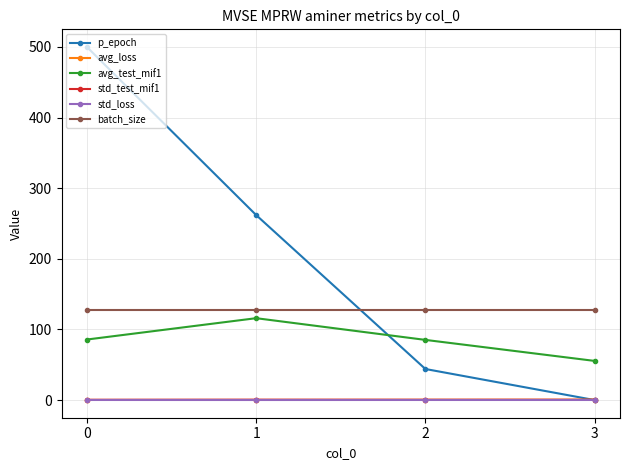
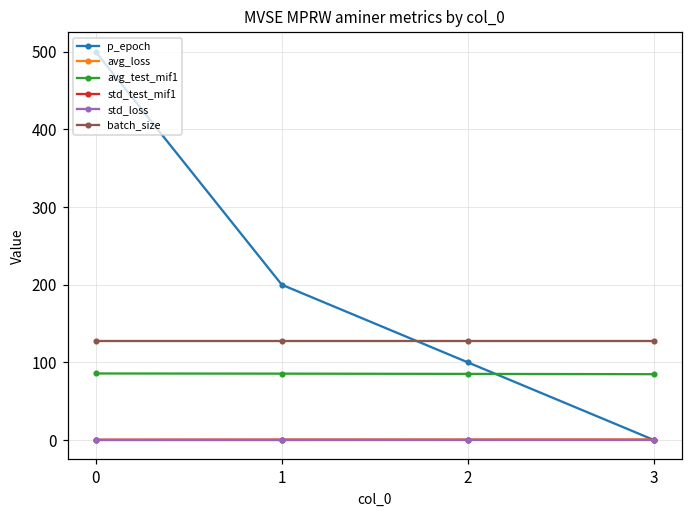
p_epoch, 1: 260 -> 200
avg_test_mif1, 1: 120 -> 90
p_epoch, 2: 40 -> 100
avg_test_mif1, 3: 60 -> 80
